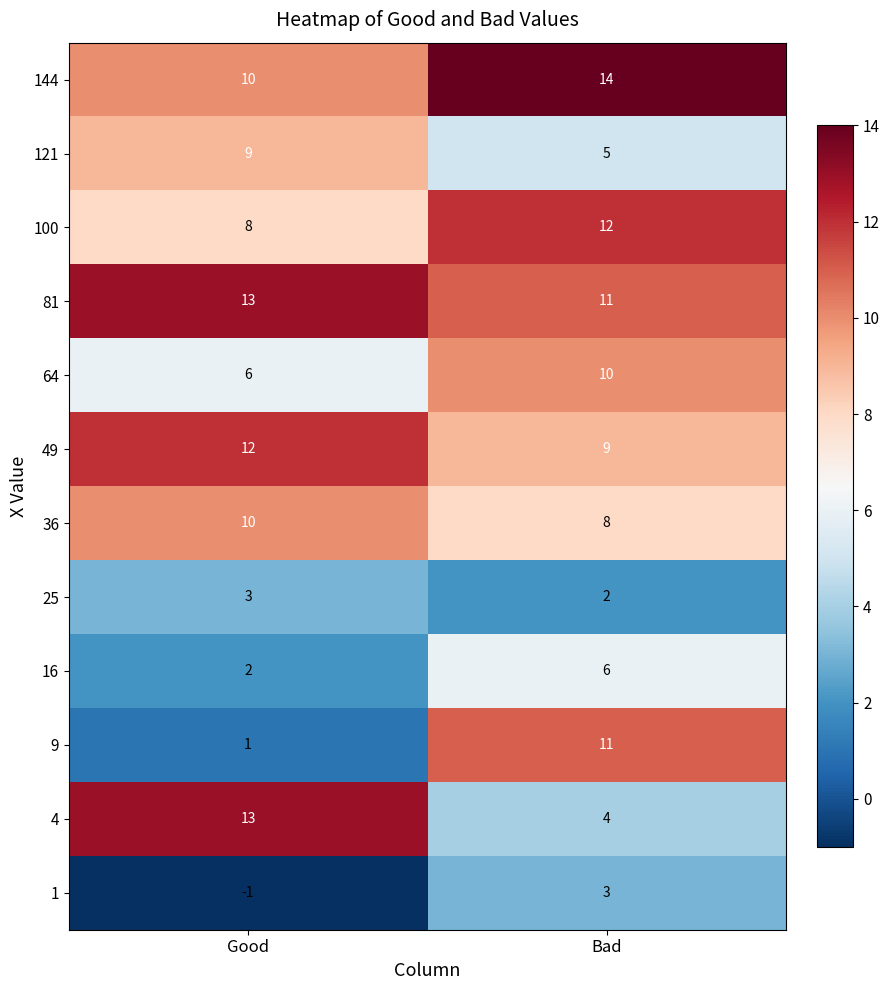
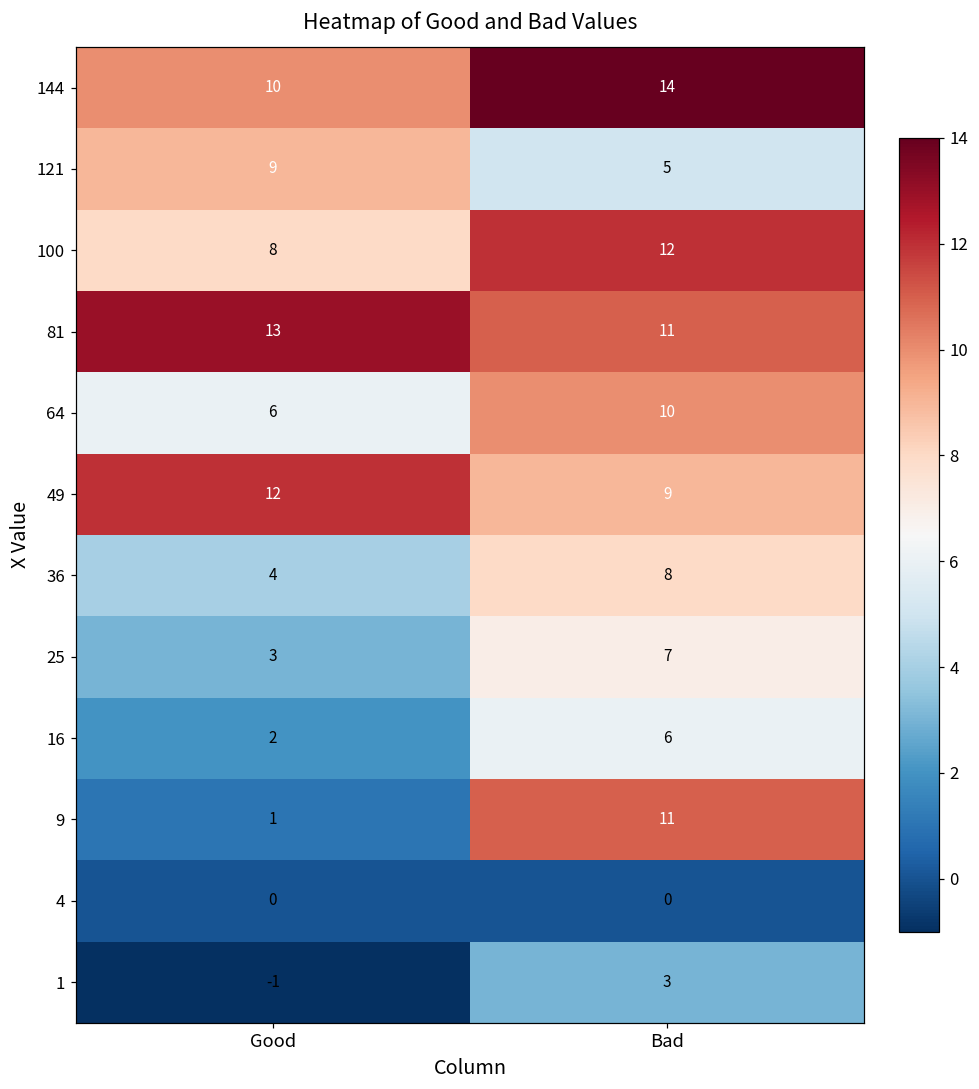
36, Good: 10 -> 4
25, Bad: 2 -> 7
4, Good: 13 -> 0
4, Bad: 4 -> 0
